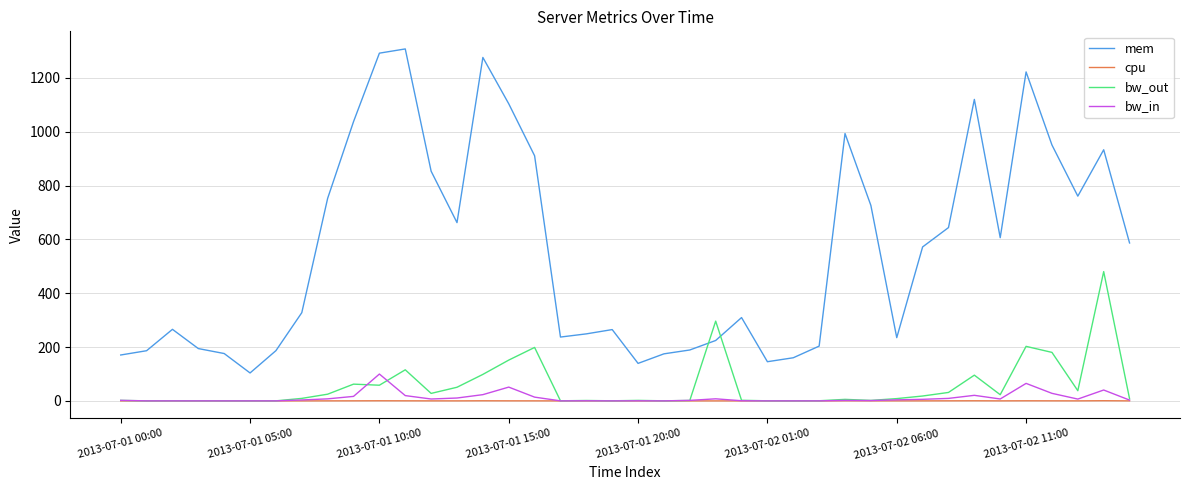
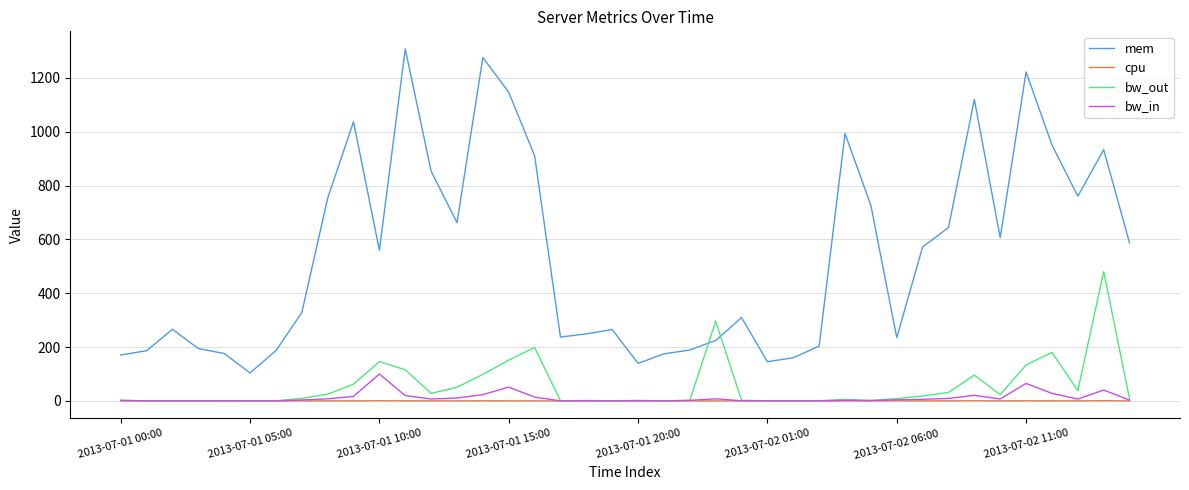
mem, 2013-07-01 10:00: 1290 -> 560
bw_out, 2013-07-01 10:00: 60 -> 150
mem, 2013-07-01 15:00: 1100 -> 1150
bw_out, 2013-07-02 11:00: 200 -> 130
